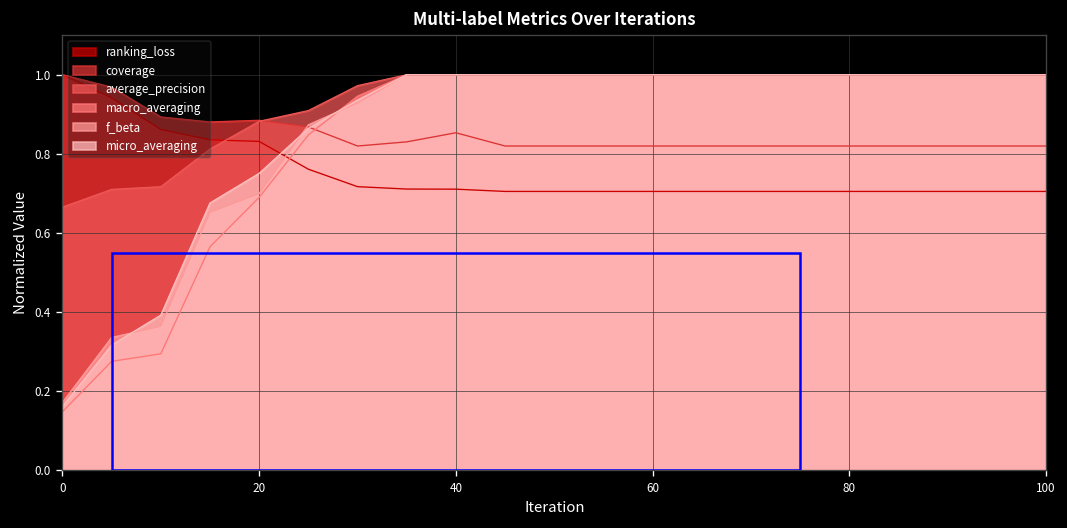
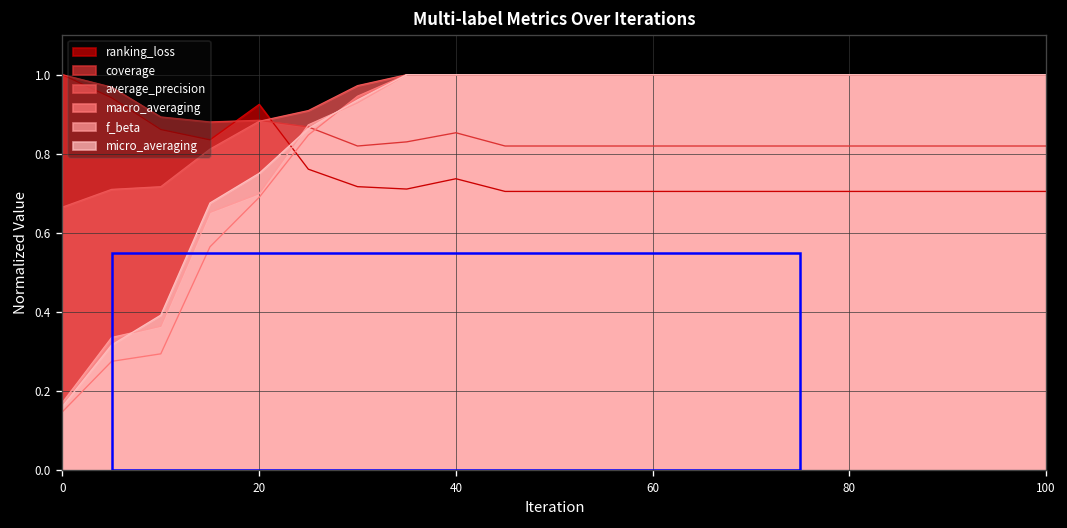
ranking_loss, 20: 0.83 -> 0.92
ranking_loss, 40: 0.71 -> 0.74
